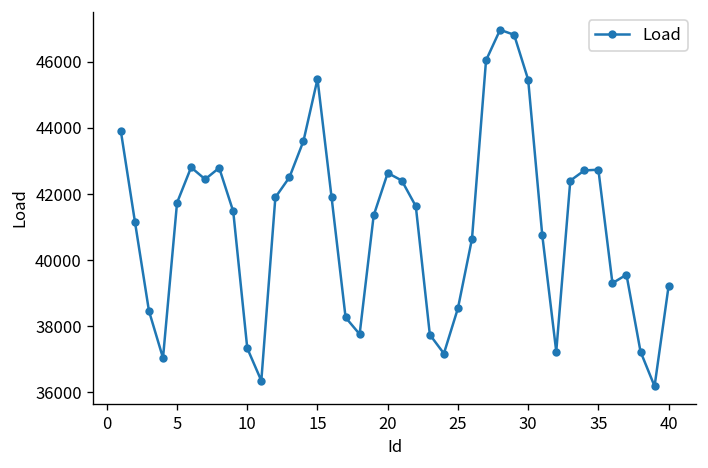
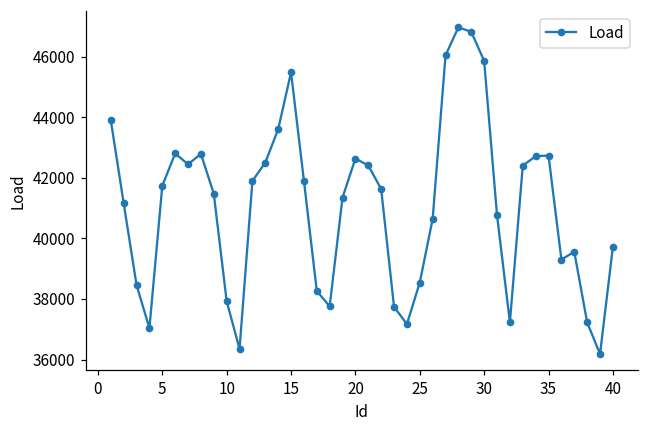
10: 37300 -> 37900
30: 45500 -> 45900
40: 39200 -> 39700
